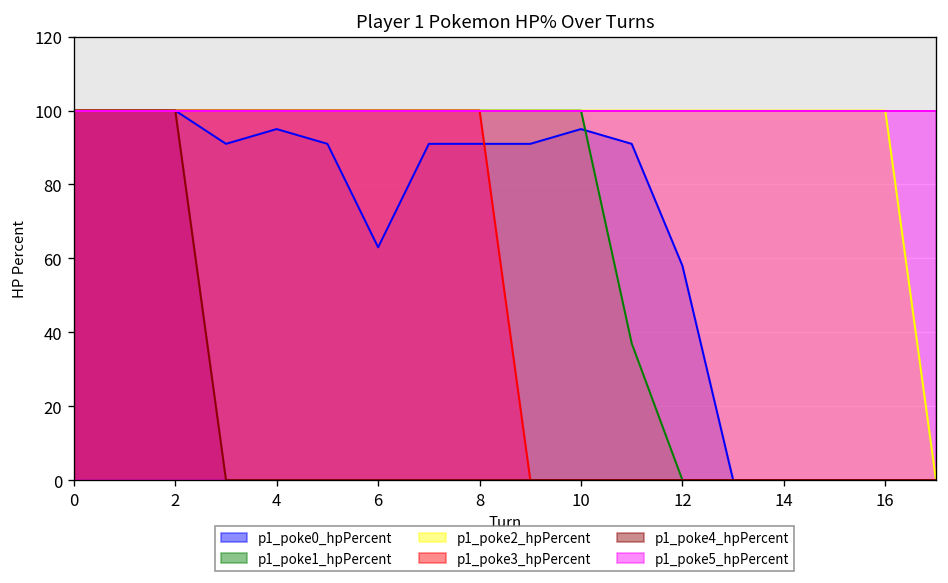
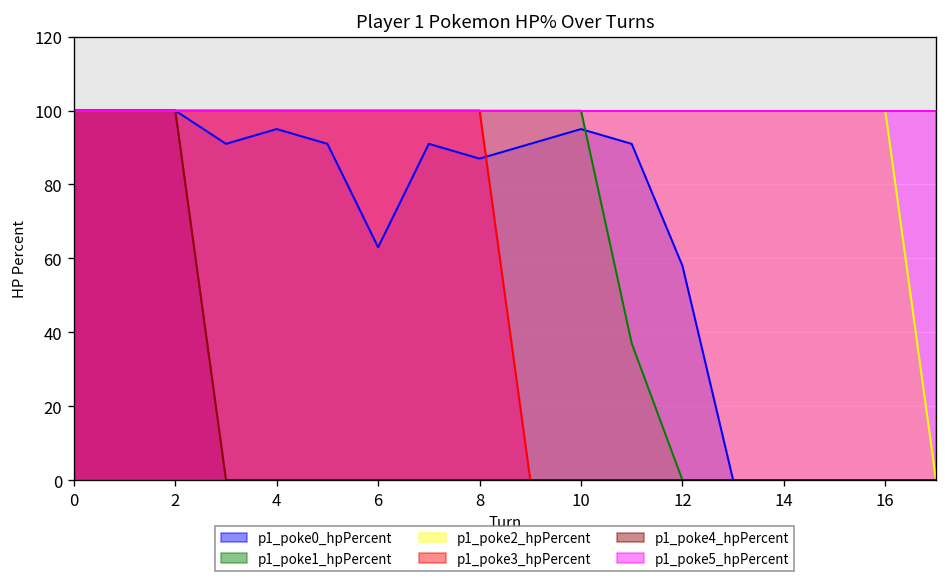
p1_poke0_hpPercent, 8: 91 -> 87
